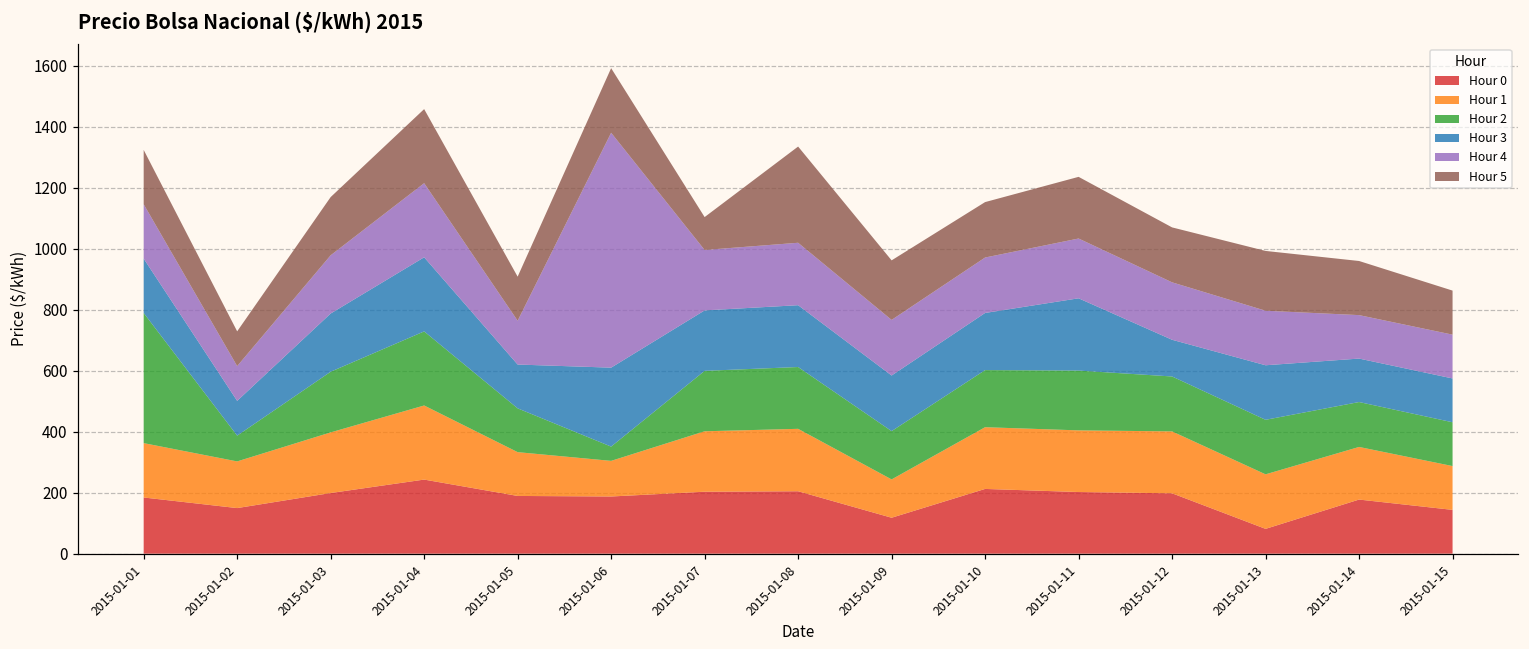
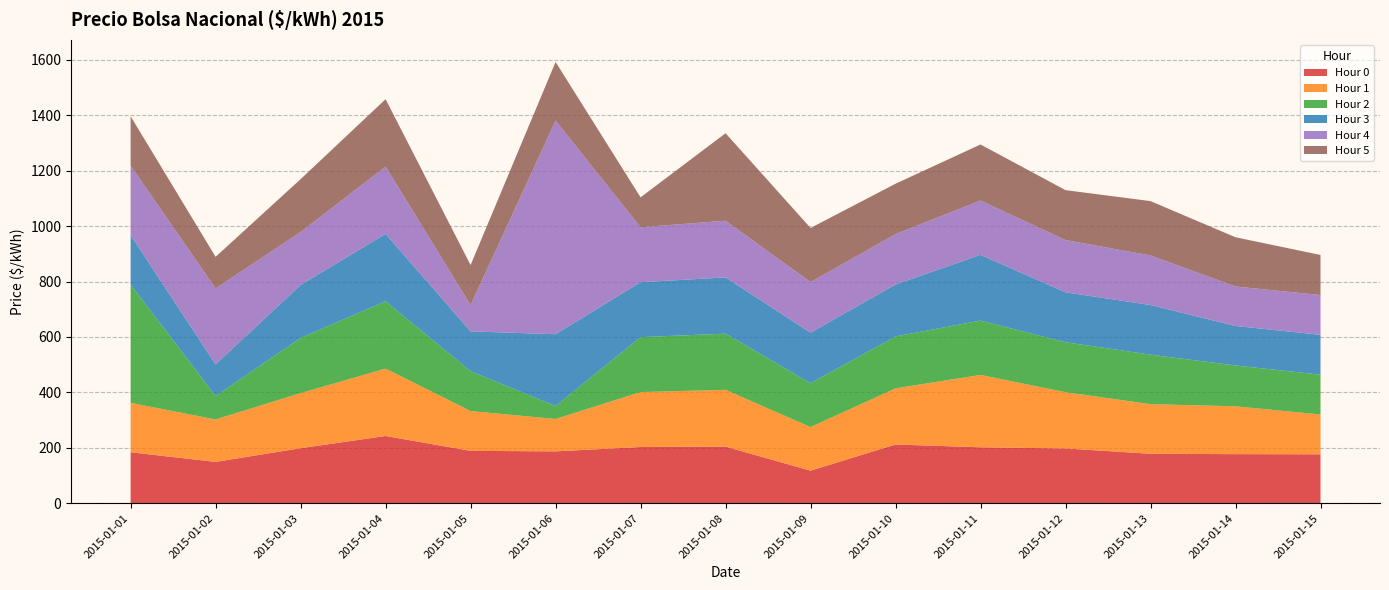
Hour 4, 2015-01-01: 180 -> 250
Hour 4, 2015-01-02: 110 -> 270
Hour 4, 2015-01-05: 140 -> 90
Hour 1, 2015-01-09: 130 -> 160
Hour 1, 2015-01-11: 200 -> 260
Hour 3, 2015-01-12: 120 -> 180
Hour 0, 2015-01-13: 80 -> 180
Hour 0, 2015-01-15: 140 -> 180
